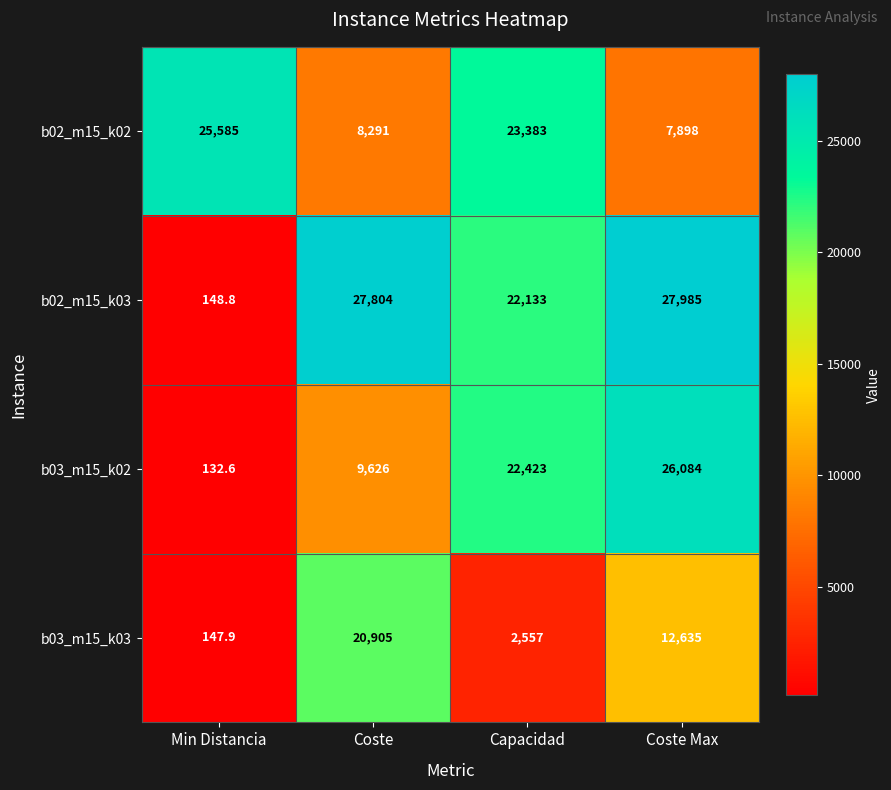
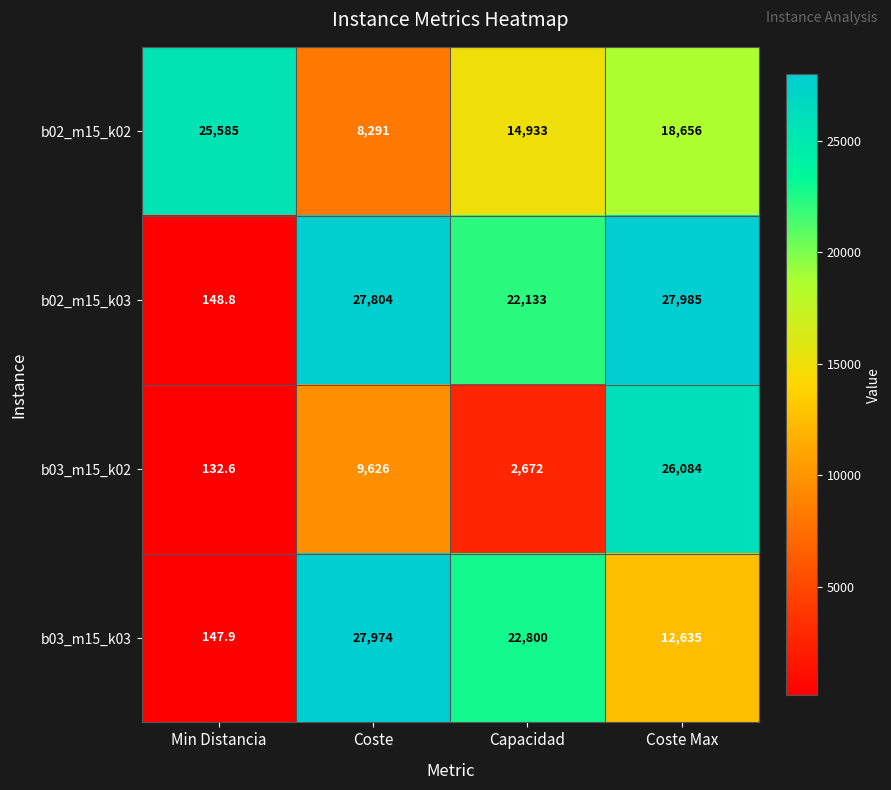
b02_m15_k02, Capacidad: 23,383 -> 14,933
b02_m15_k02, Coste Max: 7,898 -> 18,656
b03_m15_k02, Capacidad: 22,423 -> 2,672
b03_m15_k03, Coste: 20,905 -> 27,974
b03_m15_k03, Capacidad: 2,557 -> 22,800
